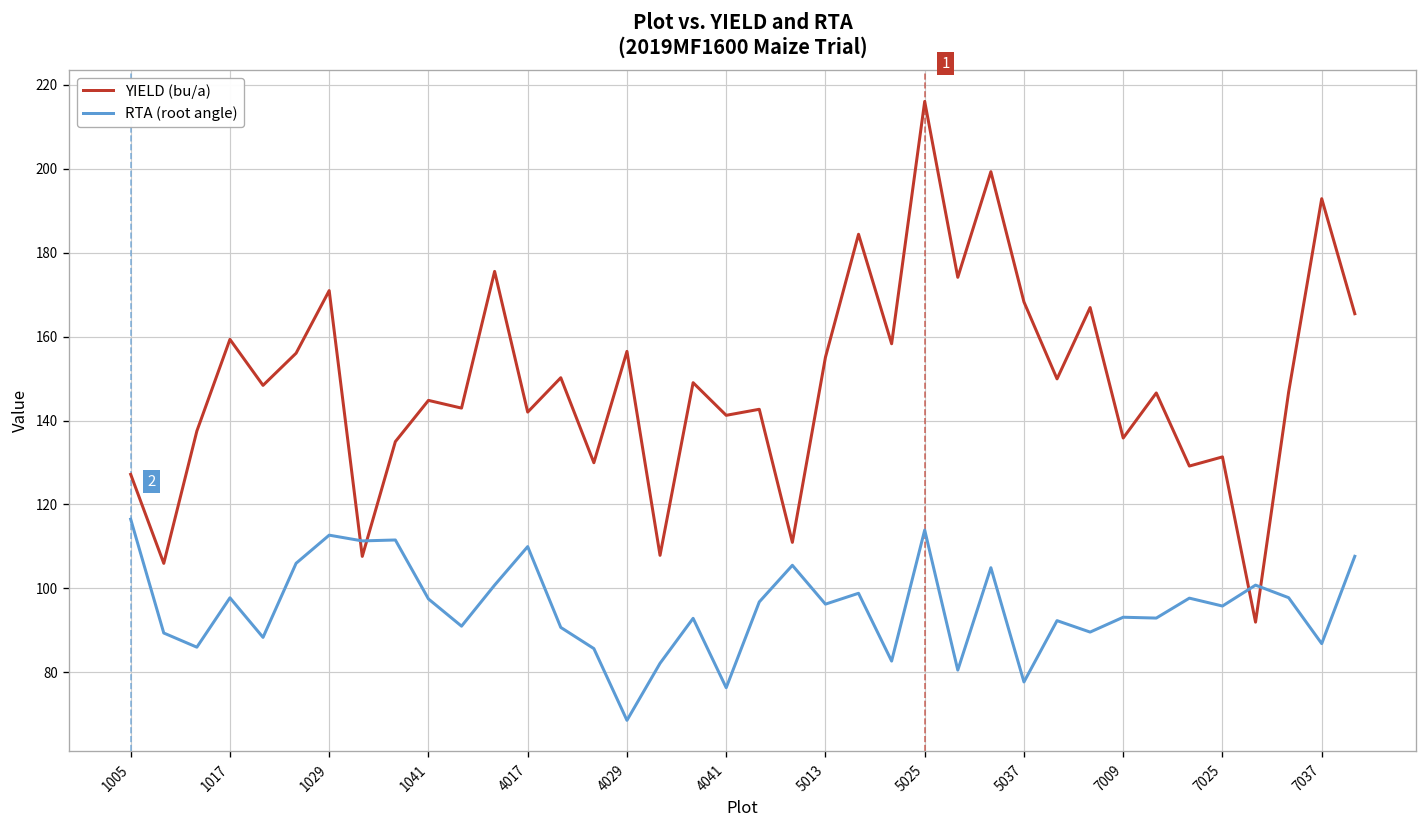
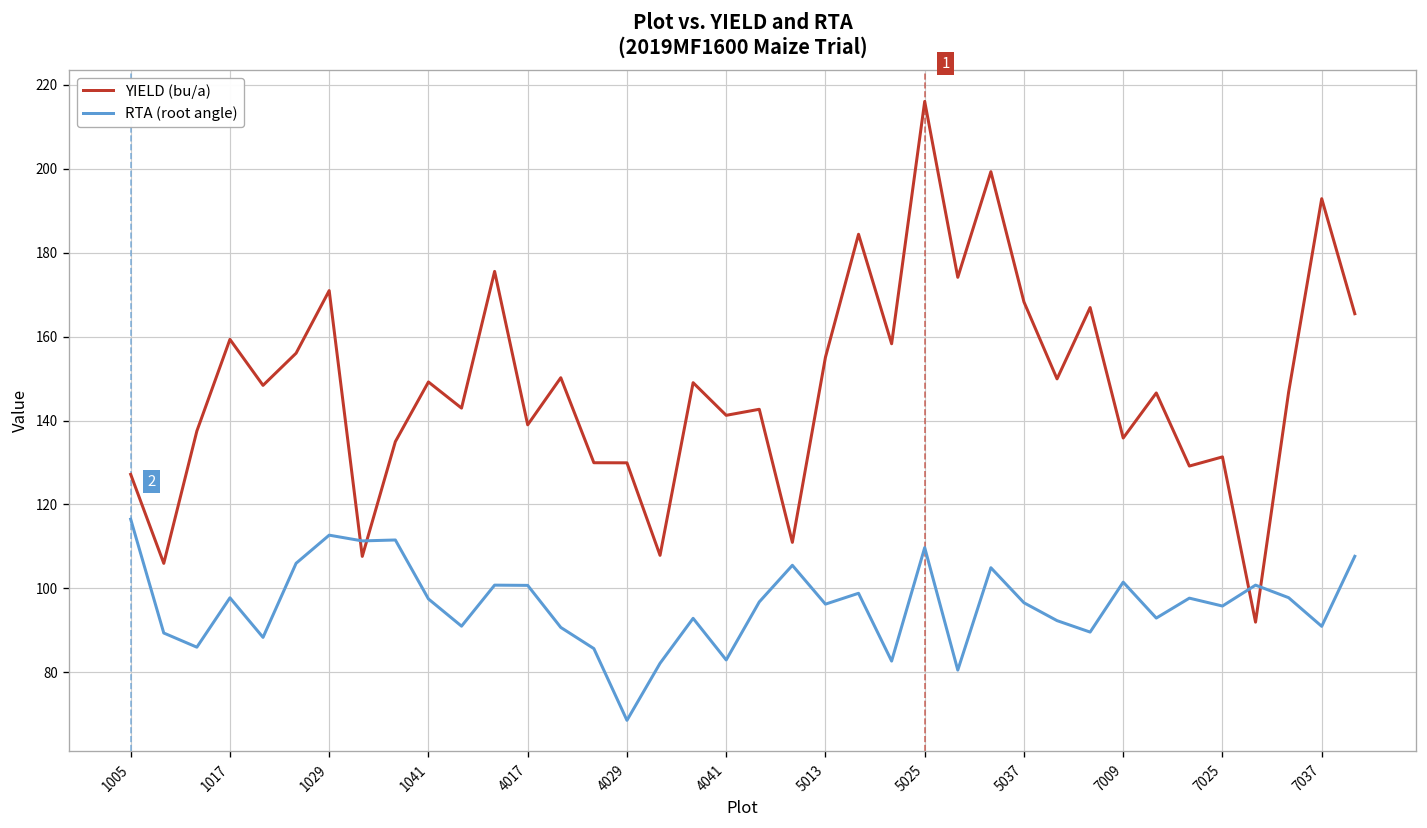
YIELD (bu/a), 1041: 145 -> 149
YIELD (bu/a), 4017: 142 -> 139
RTA (root angle), 4017: 110 -> 101
YIELD (bu/a), 4029: 156 -> 130
RTA (root angle), 4041: 76 -> 83
RTA (root angle), 5025: 114 -> 110
RTA (root angle), 5037: 78 -> 97
RTA (root angle), 7009: 93 -> 101
RTA (root angle), 7037: 87 -> 91
